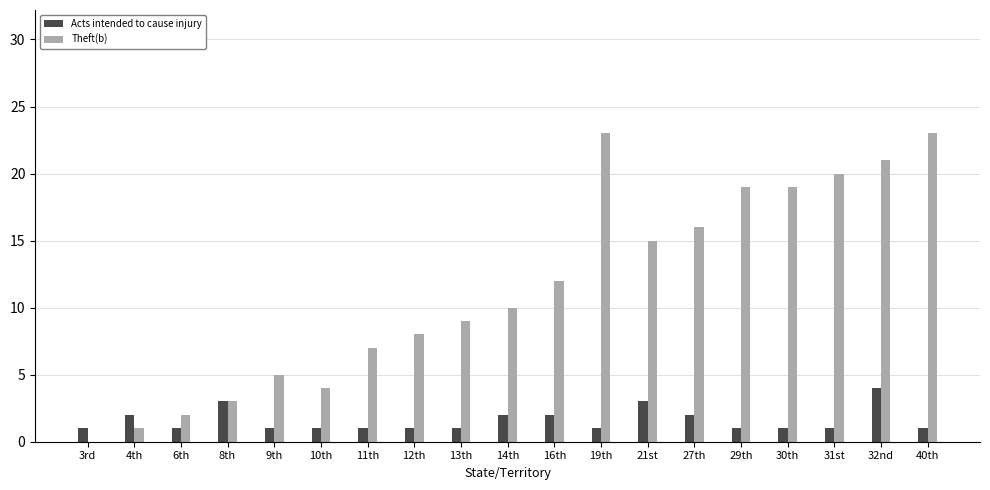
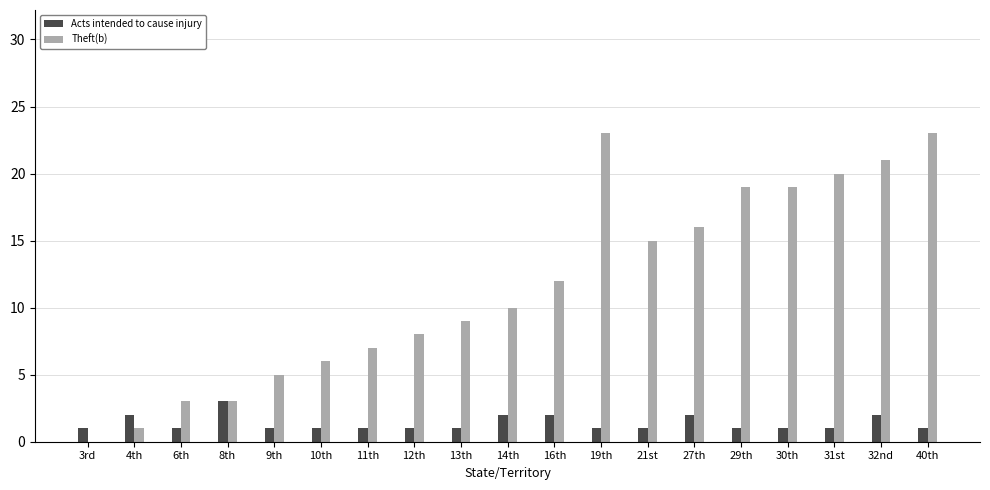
Theft(b), 6th: 2 -> 3
Theft(b), 10th: 4 -> 6
Acts intended to cause injury, 21st: 3 -> 1
Acts intended to cause injury, 32nd: 4 -> 2
